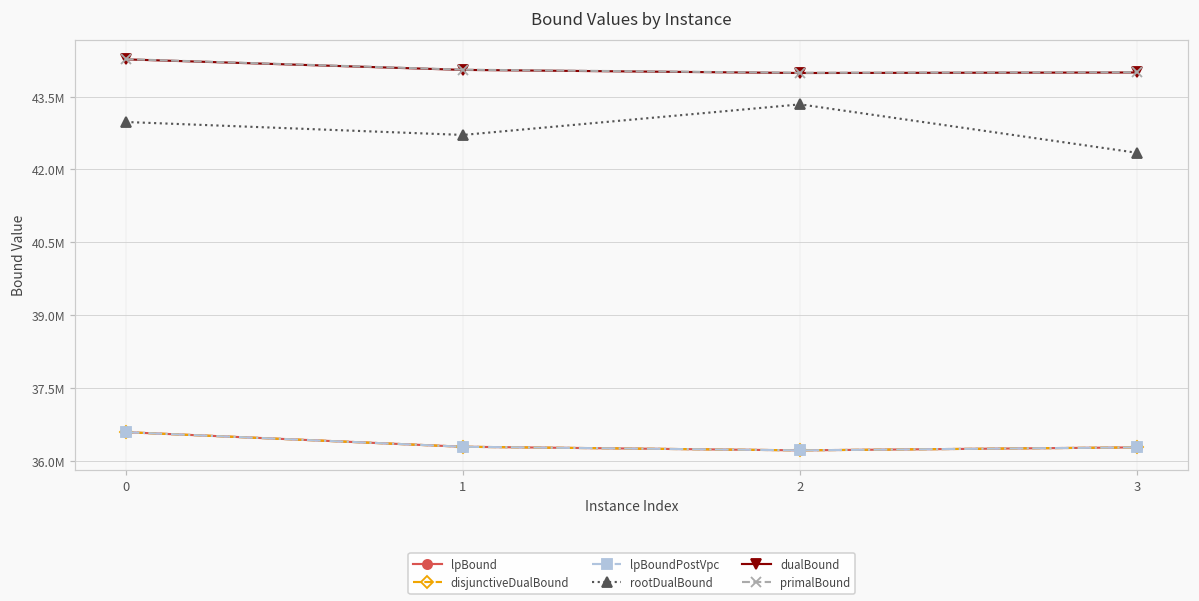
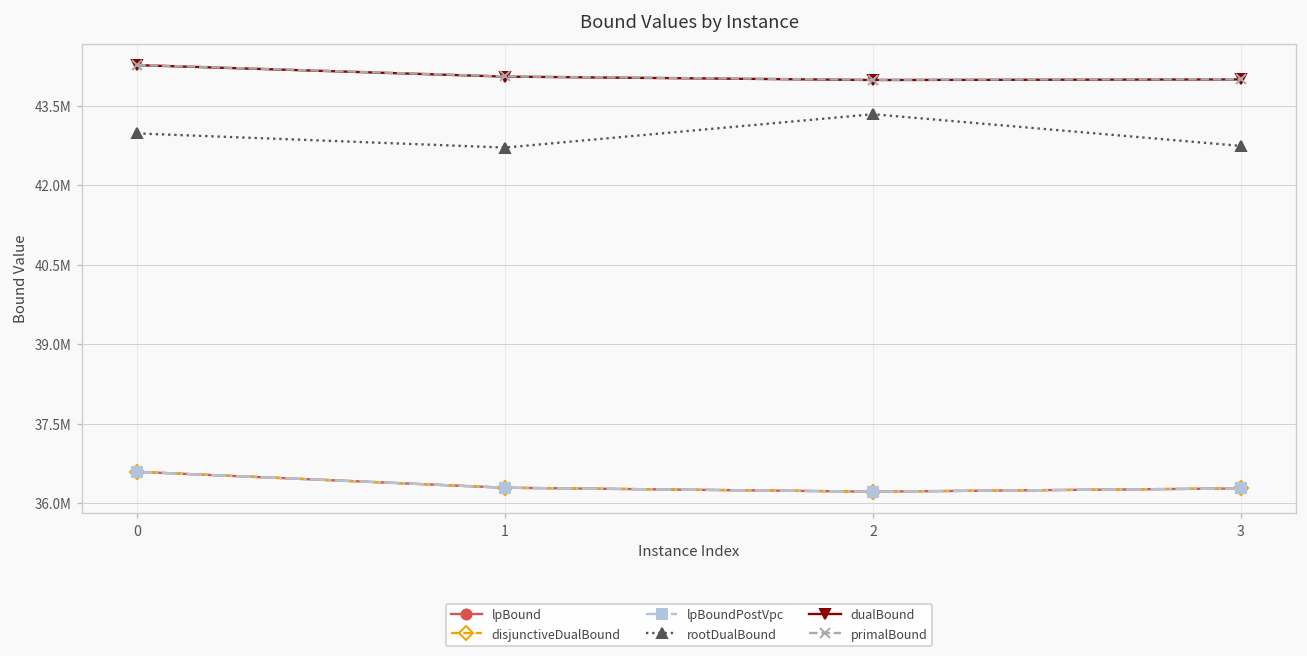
rootDualBound, 3: 42300000 -> 42700000
